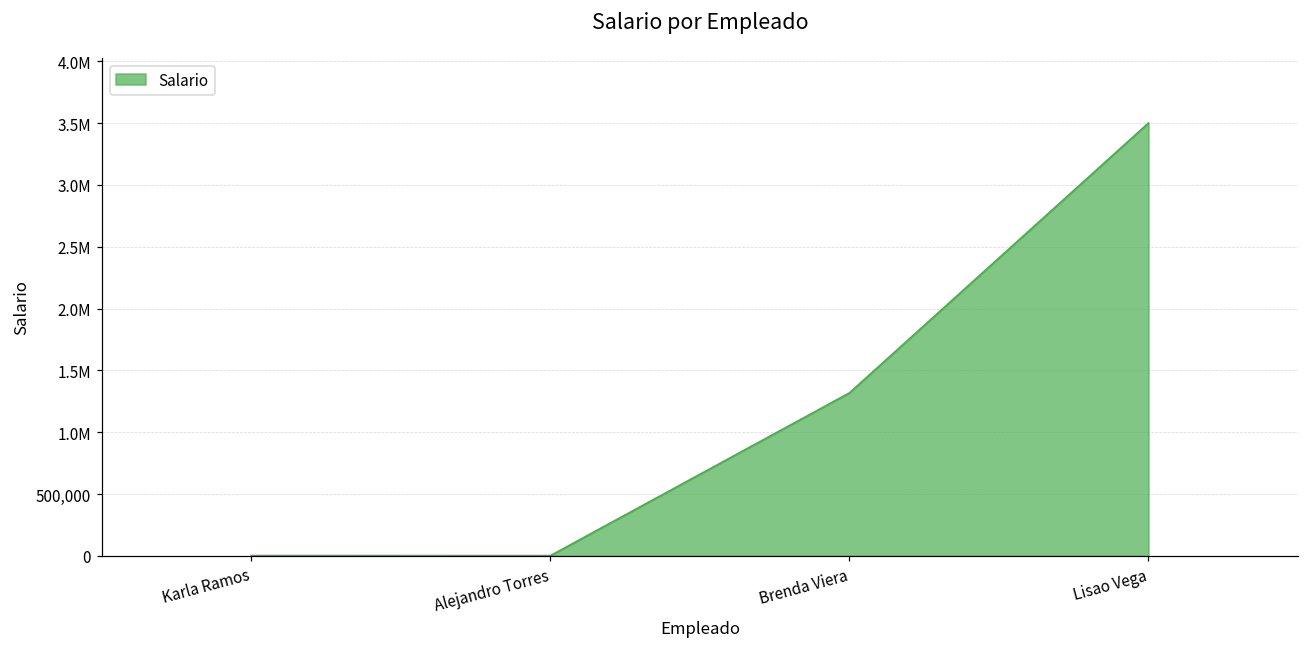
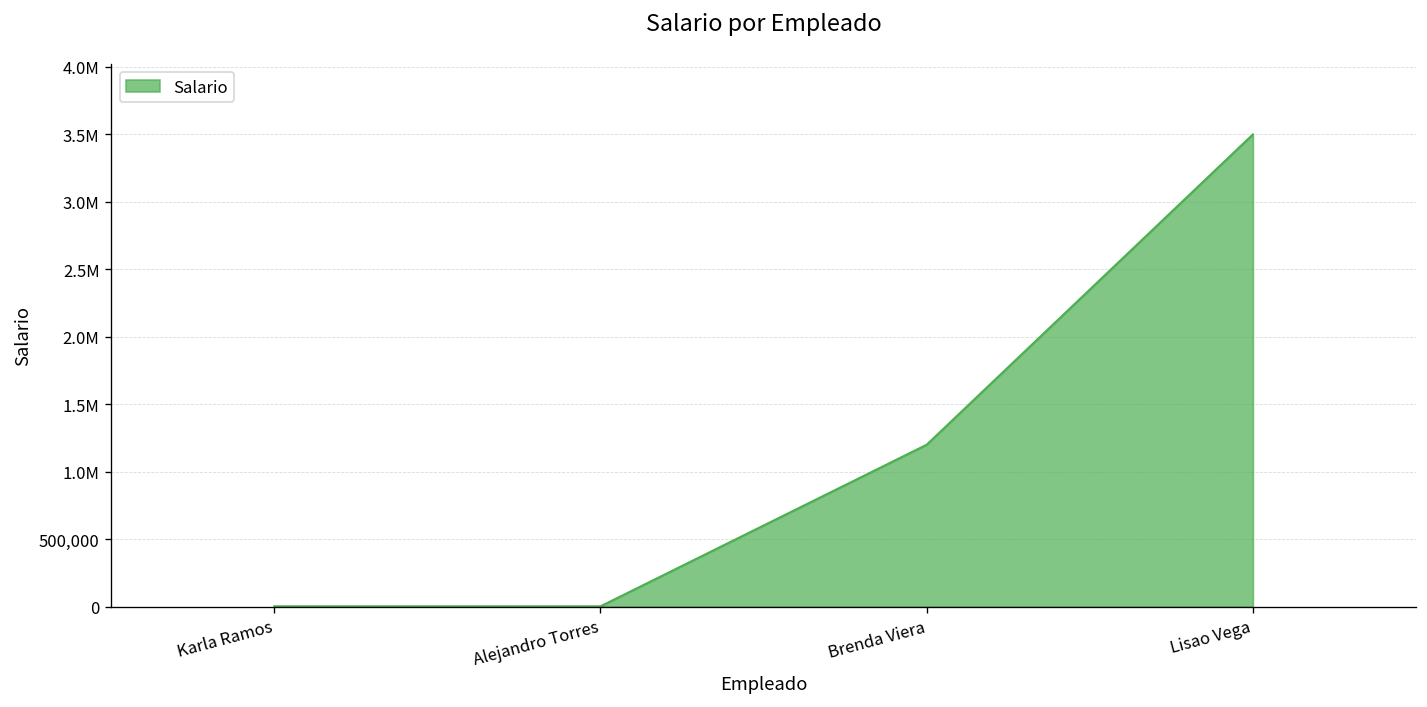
Brenda Viera: 1,320,000 -> 1,200,000
